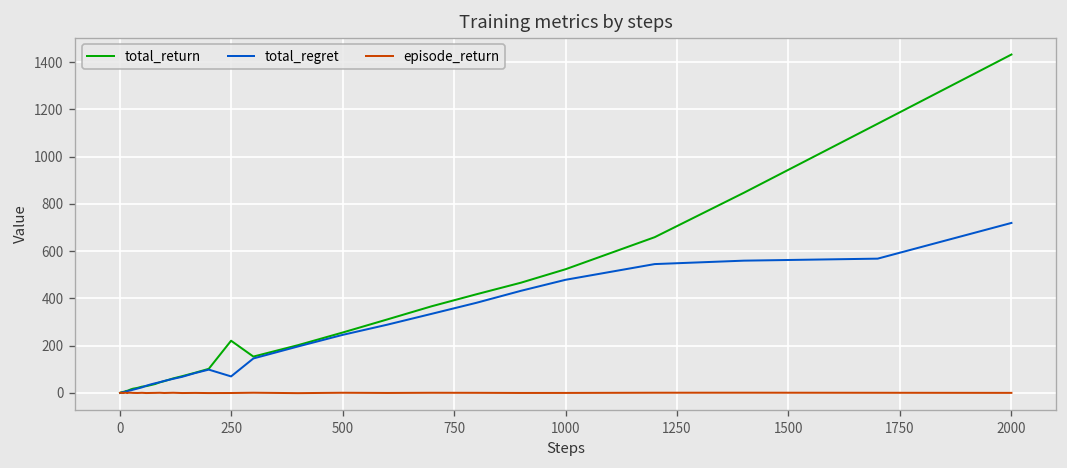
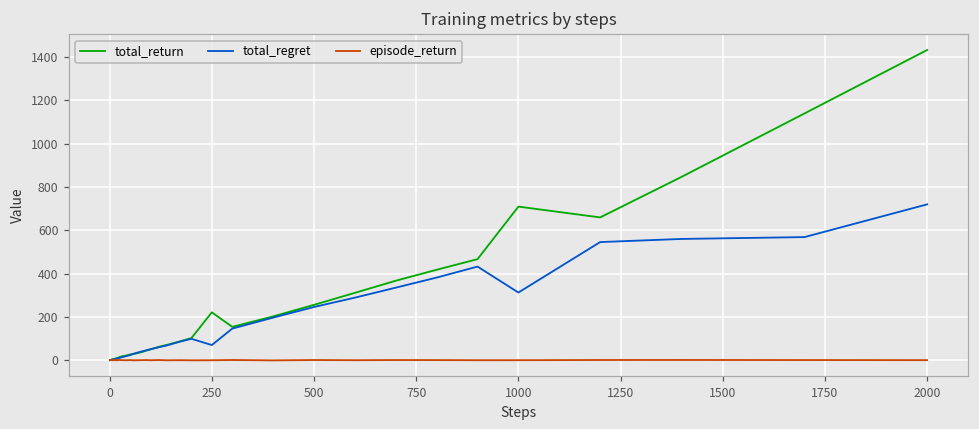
total_return, 1000: 520 -> 710
total_regret, 1000: 480 -> 310
